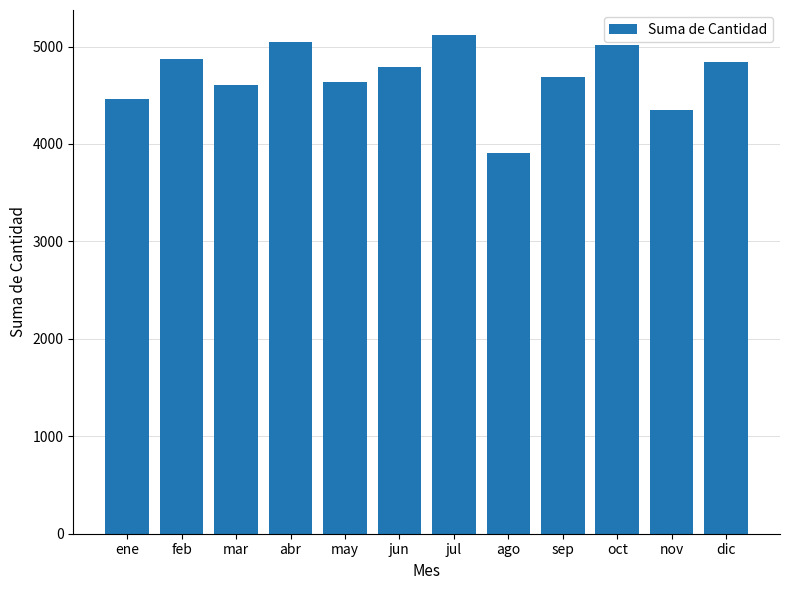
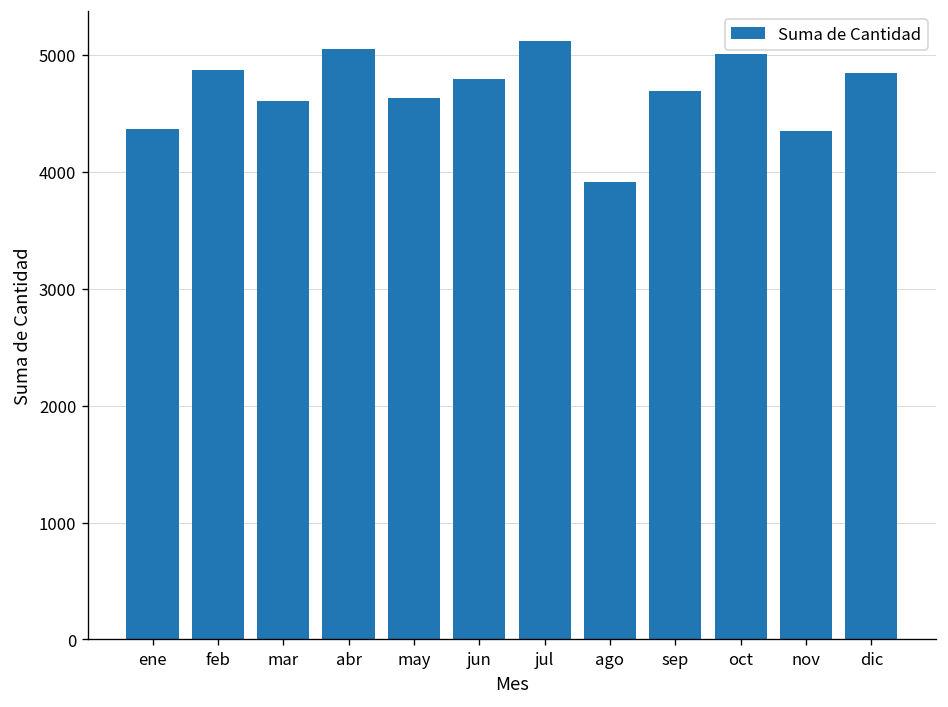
ene: 4500 -> 4400
